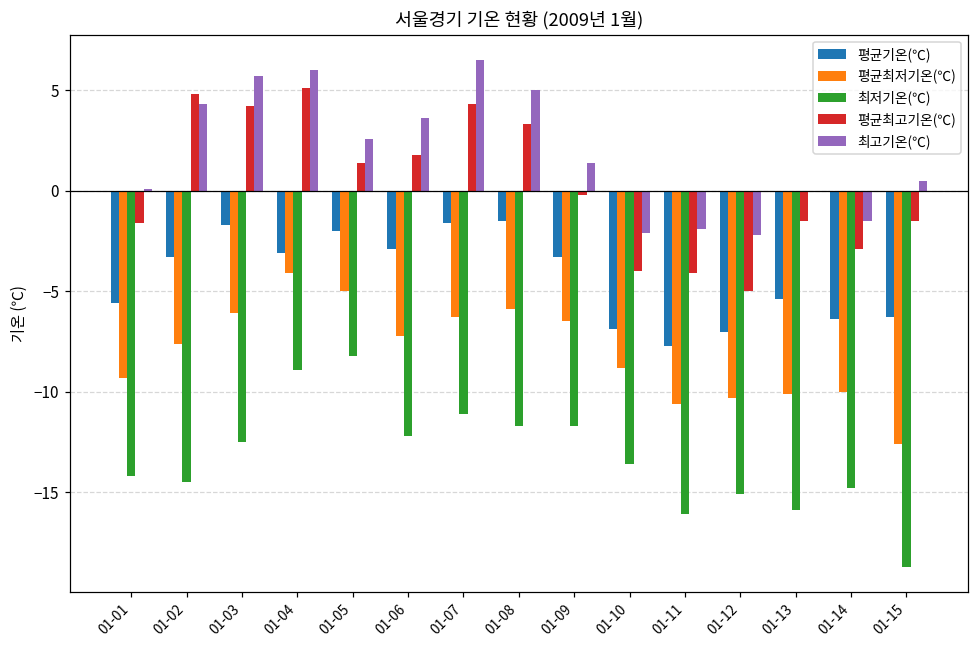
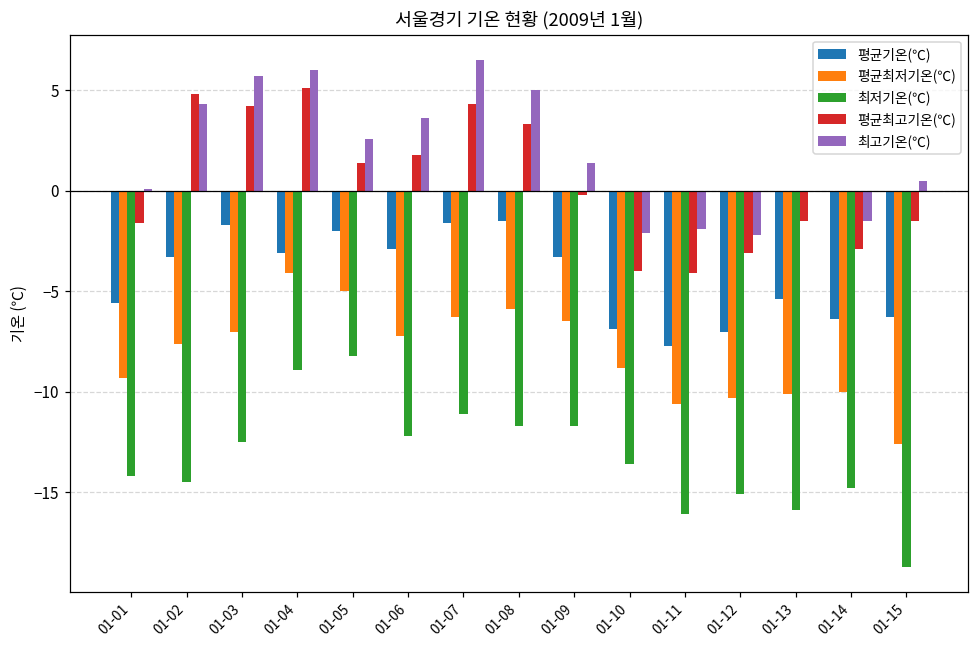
평균최저기온(℃), 01-03: -6.1 -> -7.0
평균최고기온(℃), 01-12: -5.0 -> -3.1
